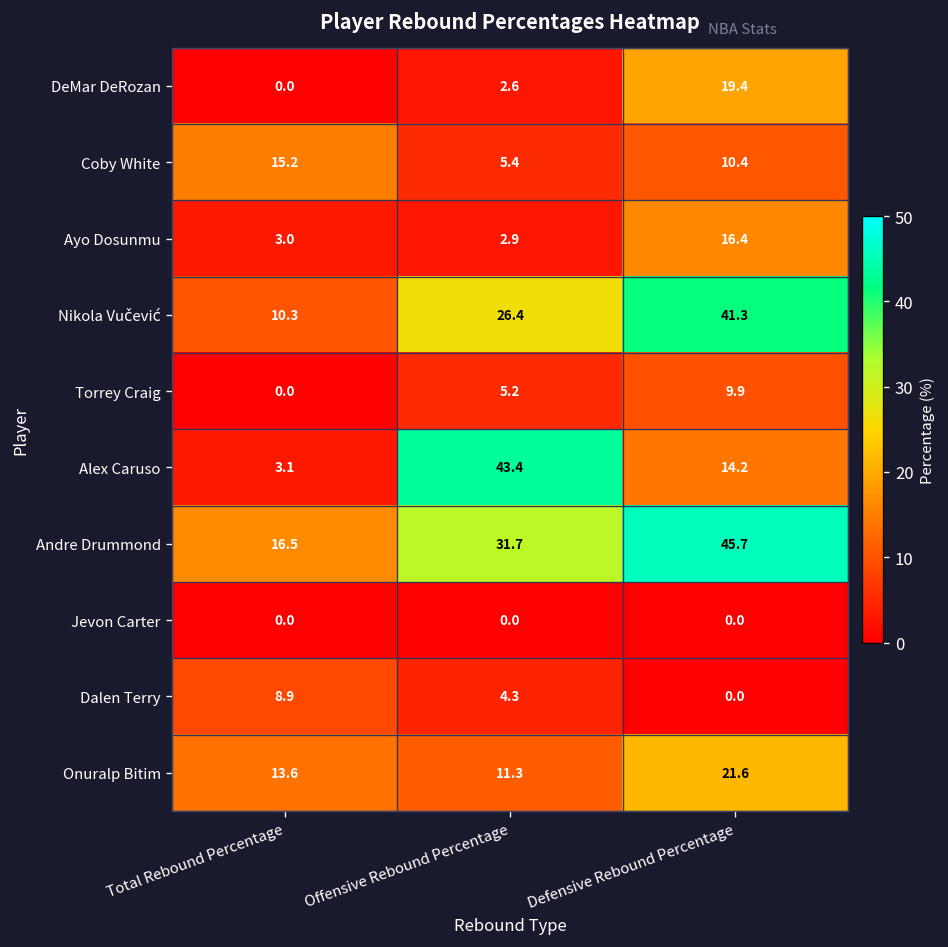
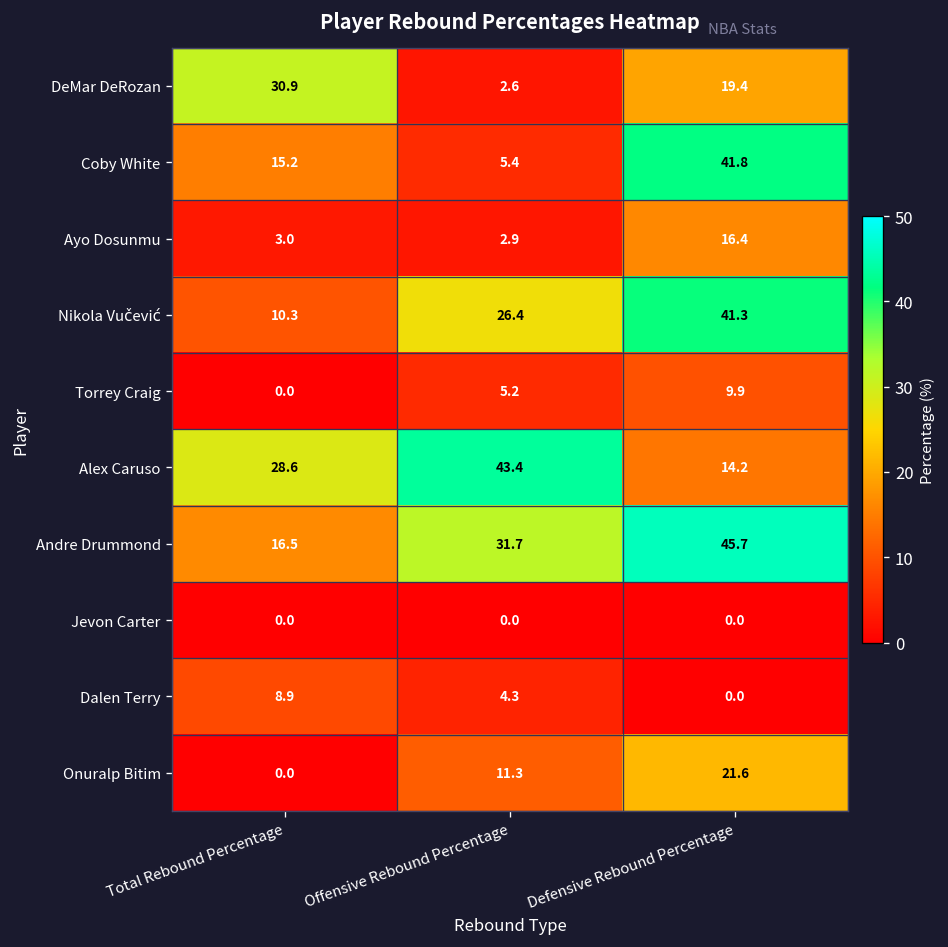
DeMar DeRozan, Total Rebound Percentage: 0.0 -> 30.9
Coby White, Defensive Rebound Percentage: 10.4 -> 41.8
Alex Caruso, Total Rebound Percentage: 3.1 -> 28.6
Onuralp Bitim, Total Rebound Percentage: 13.6 -> 0.0
